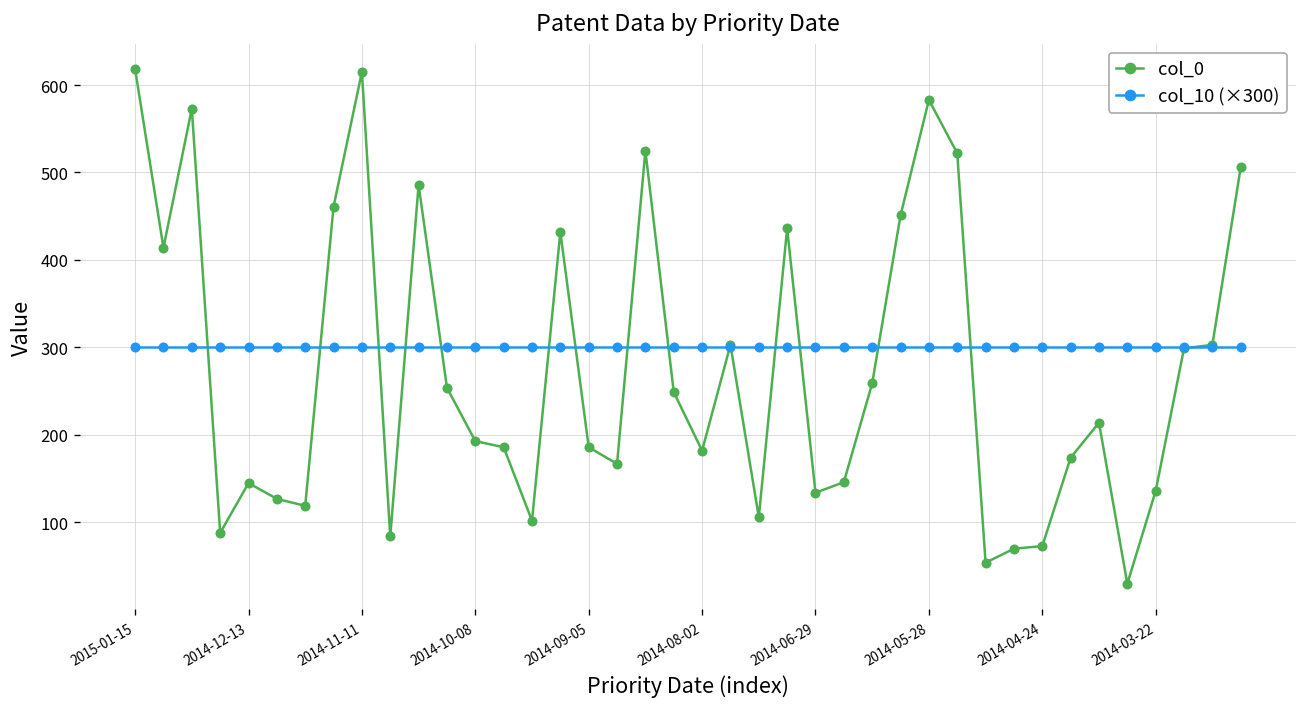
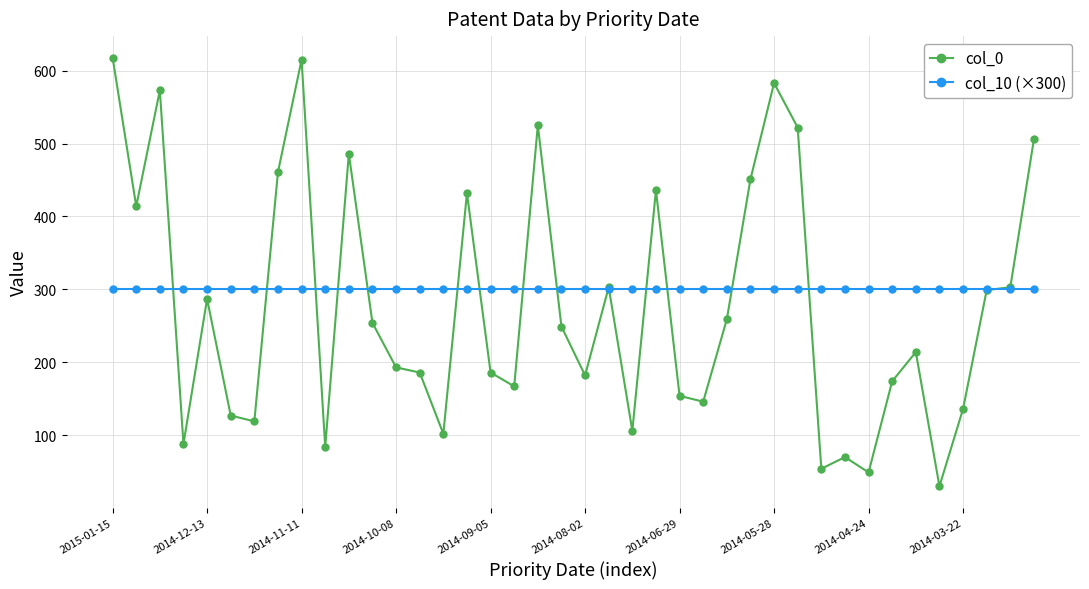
col_0, 2014-12-13: 150 -> 290
col_0, 2014-06-29: 130 -> 150
col_0, 2014-04-24: 70 -> 50
